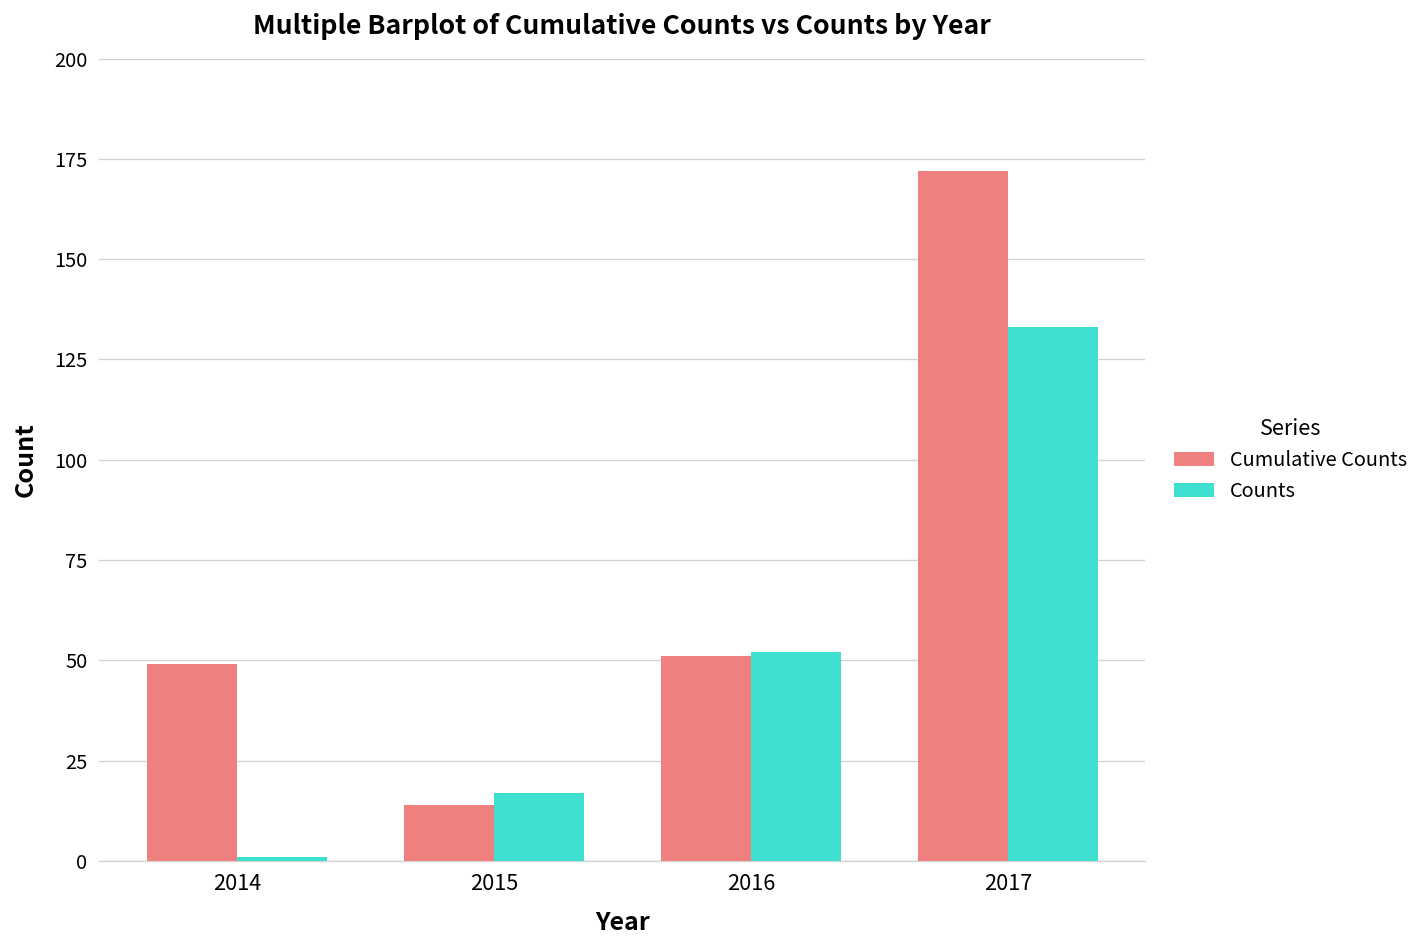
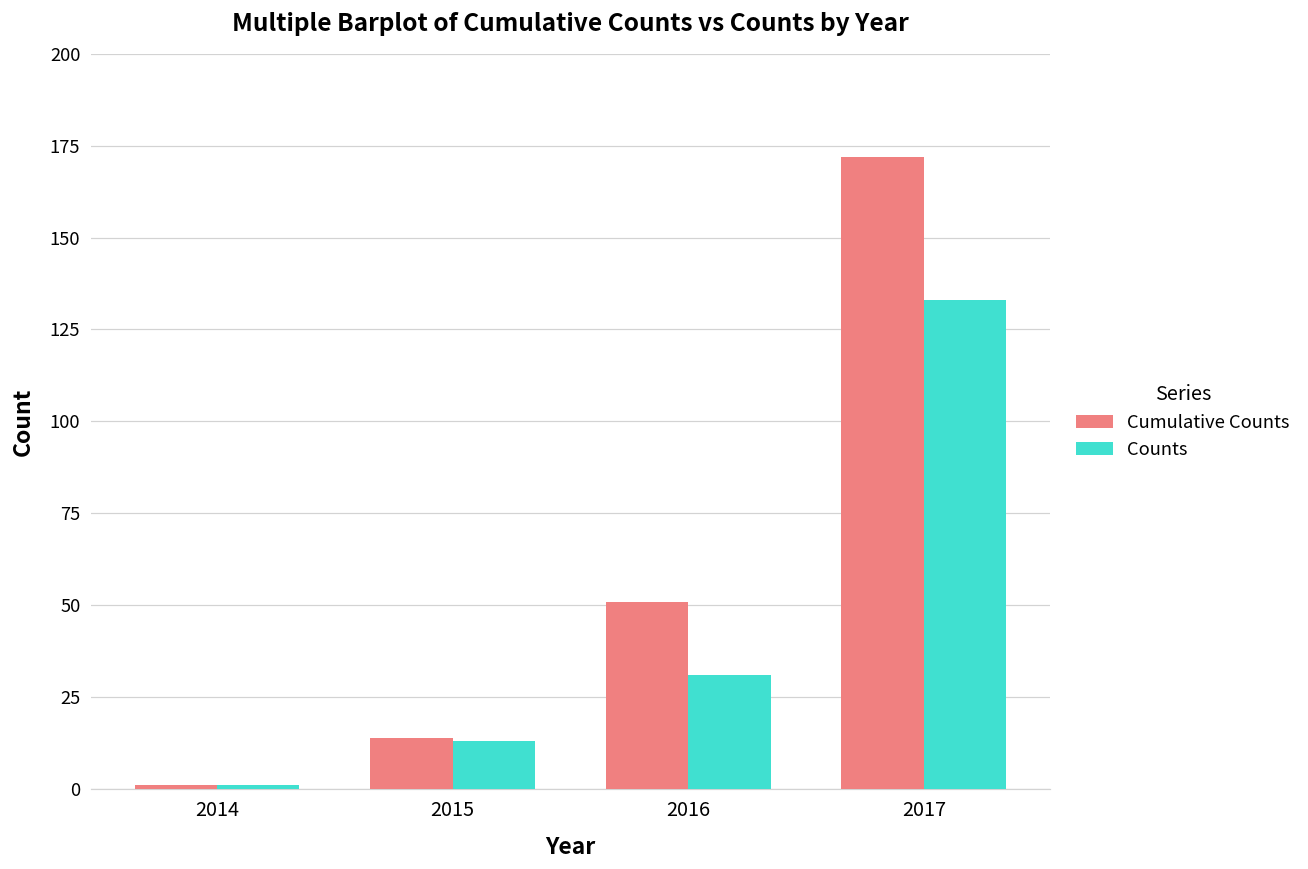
Cumulative Counts, 2014: 49 -> 1
Counts, 2015: 17 -> 13
Counts, 2016: 52 -> 31
